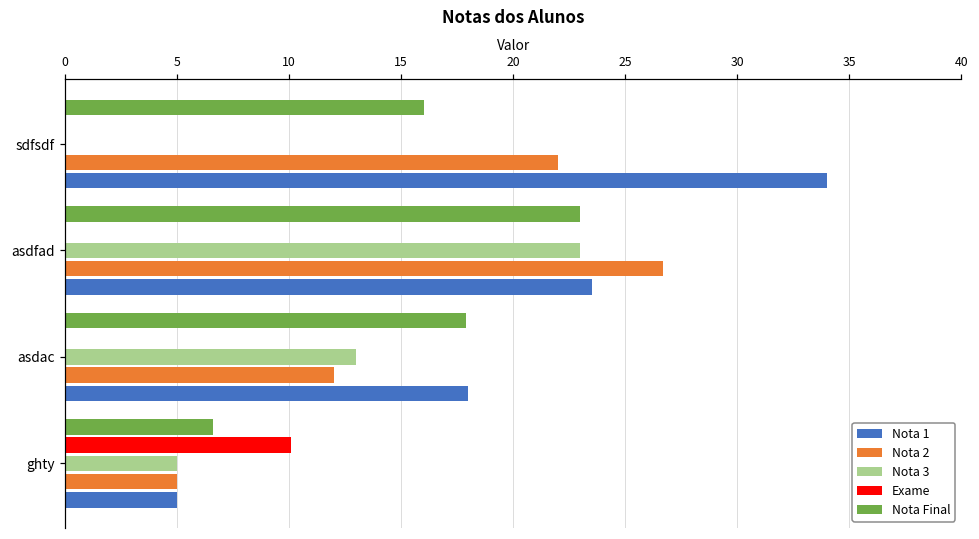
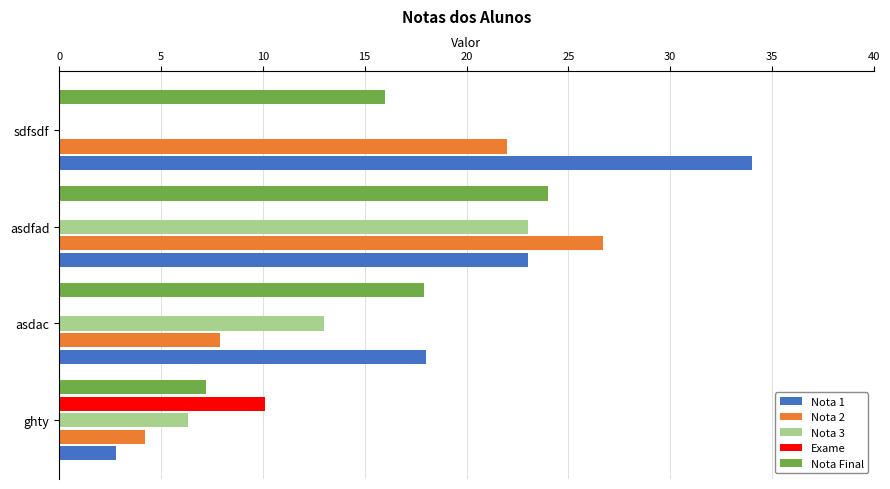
Nota Final, asdfad: 23 -> 24
Nota 1, asdfad: 23.5 -> 23.0
Nota 2, asdac: 12.0 -> 7.9
Nota Final, ghty: 6.6 -> 7.2
Nota 3, ghty: 5.0 -> 6.3
Nota 2, ghty: 5.0 -> 4.2
Nota 1, ghty: 5.0 -> 2.8
